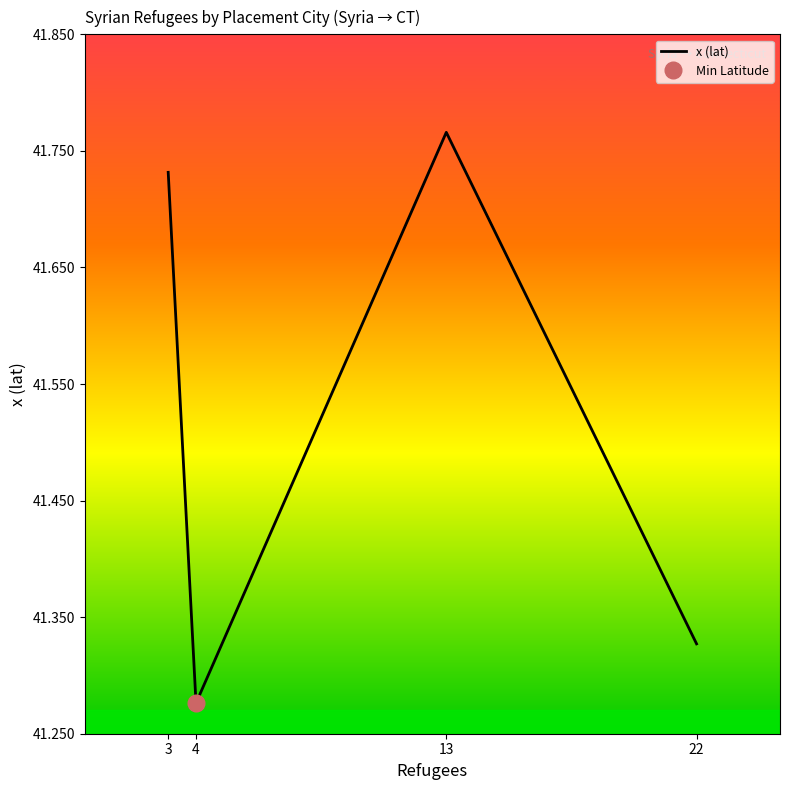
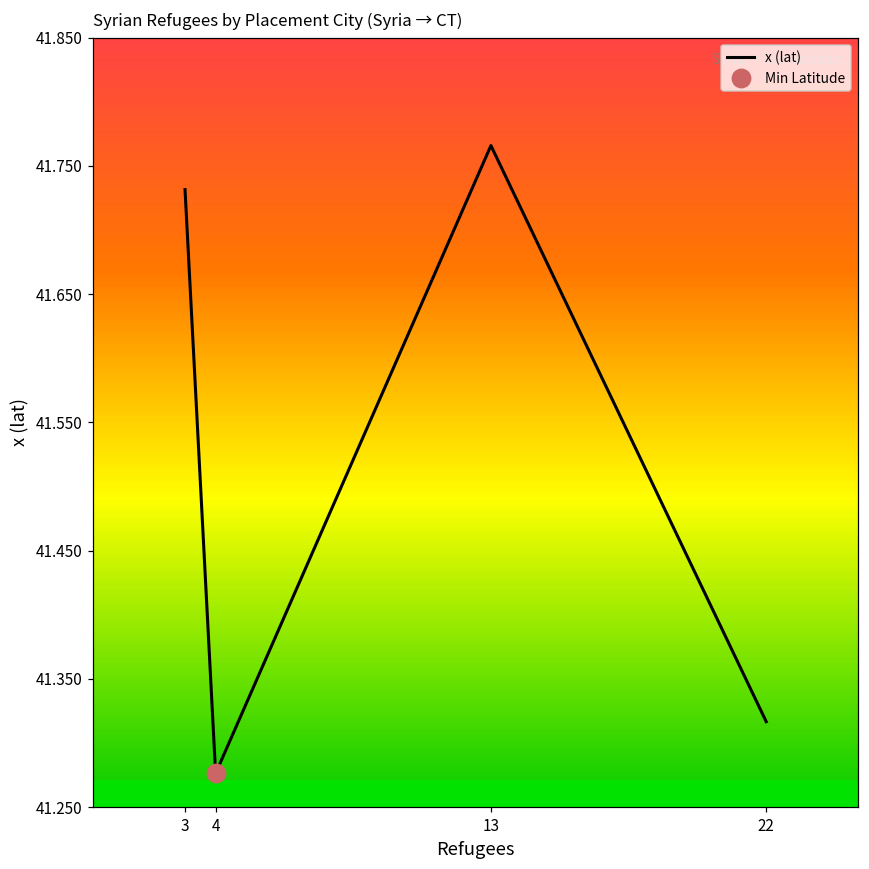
x (lat), 22: 41.327 -> 41.317
